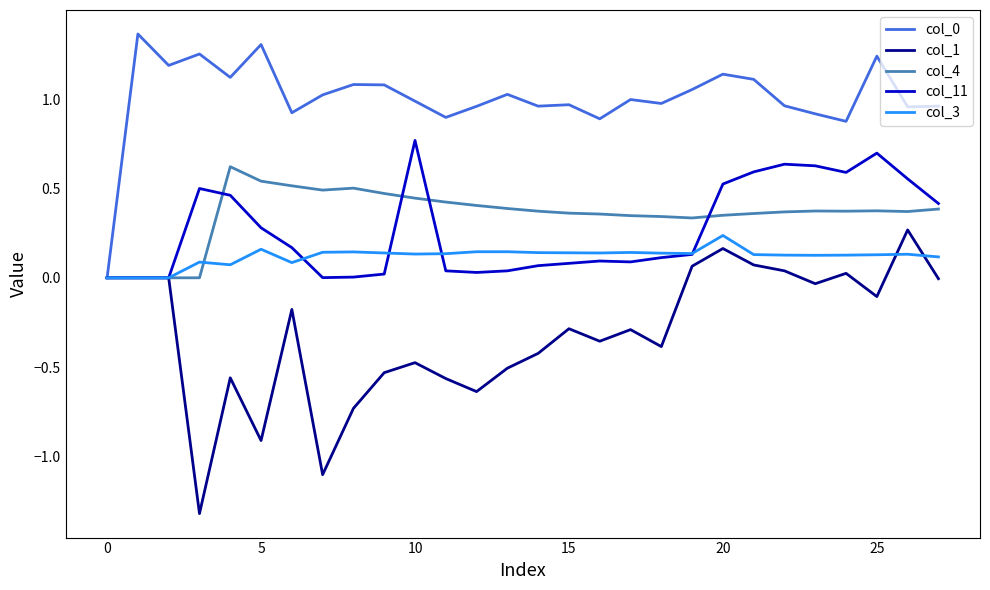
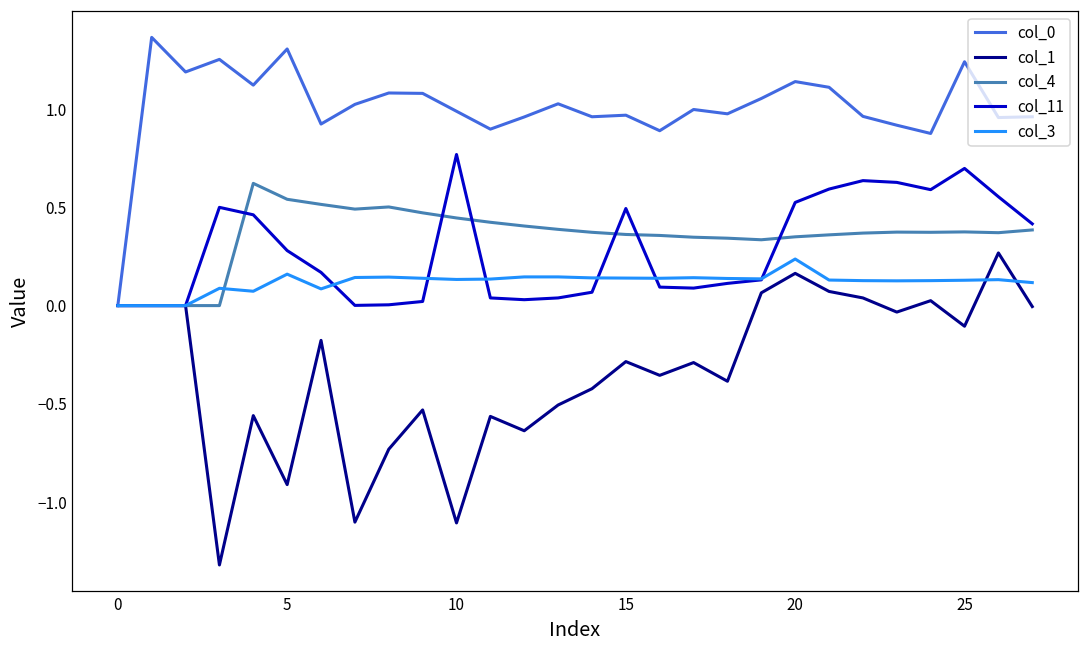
col_1, 10: -0.48 -> -1.11
col_11, 15: 0.08 -> 0.49
